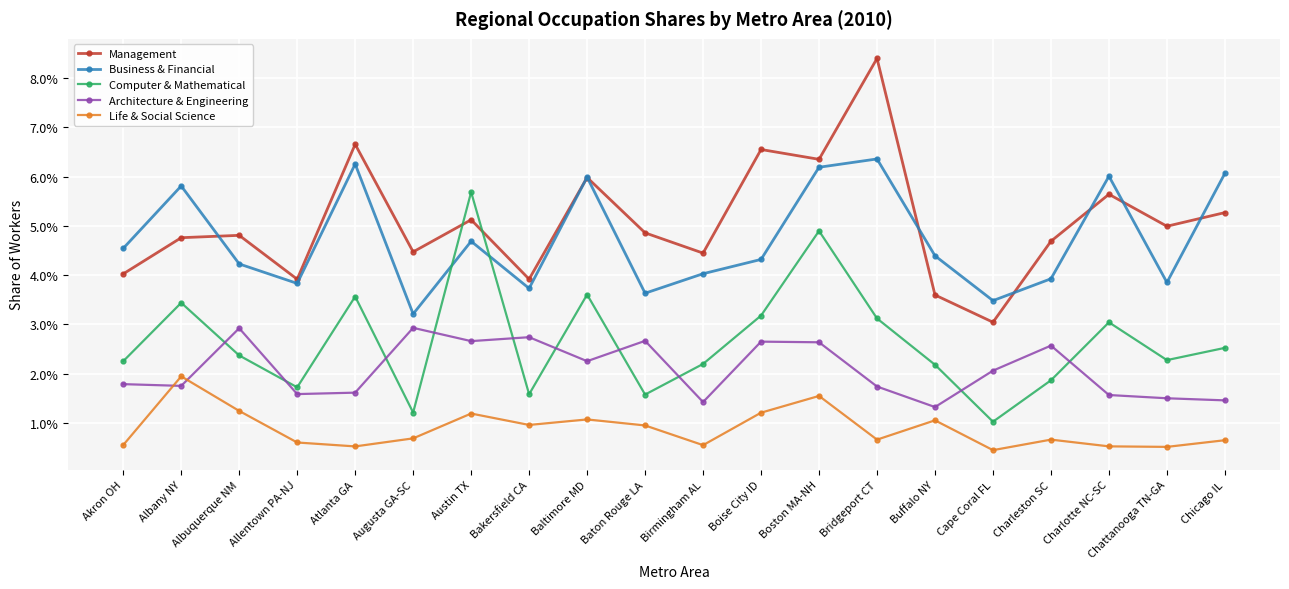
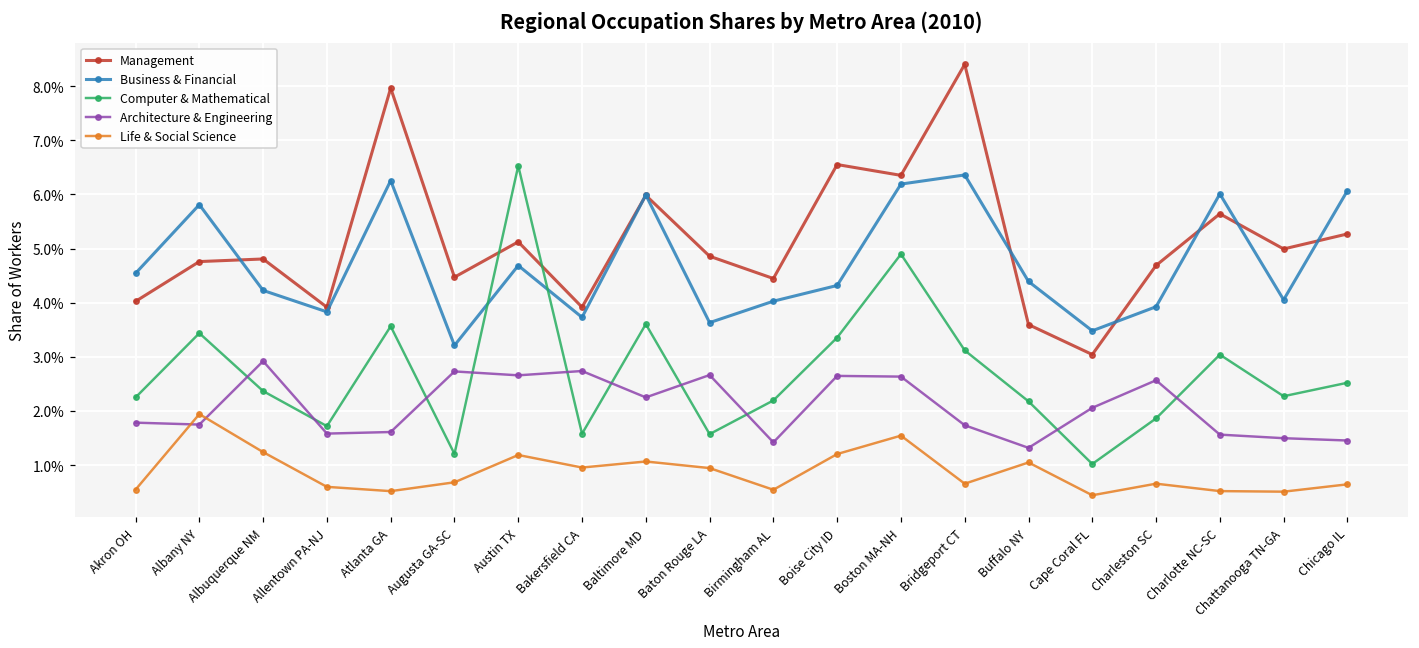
Management, Atlanta GA: 6.7% -> 8.0%
Architecture & Engineering, Augusta GA-SC: 2.9% -> 2.7%
Computer & Mathematical, Austin TX: 5.7% -> 6.5%
Computer & Mathematical, Boise City ID: 3.2% -> 3.4%
Business & Financial, Chattanooga TN-GA: 3.8% -> 4.1%
